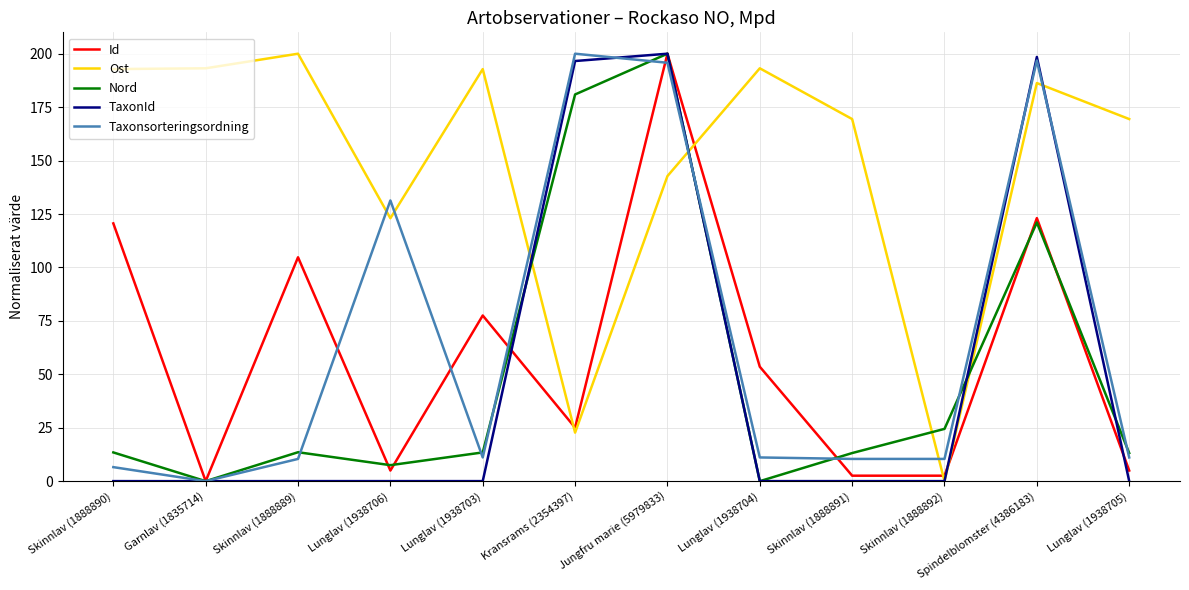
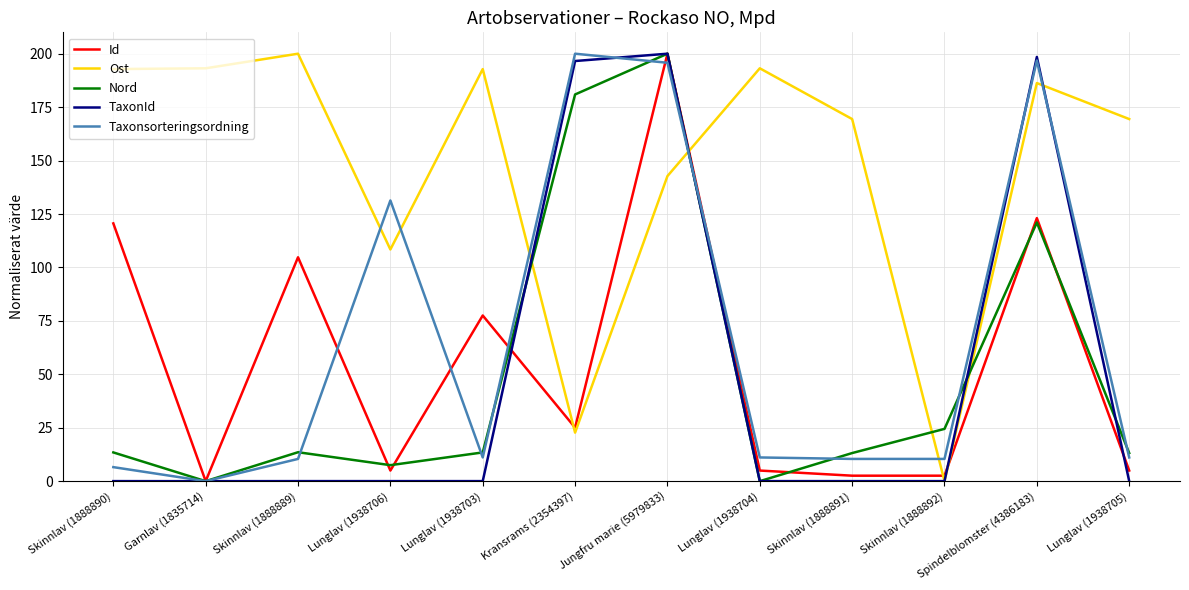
Ost, Lunglav (1938706): 123 -> 108
Id, Lunglav (1938704): 54 -> 5
